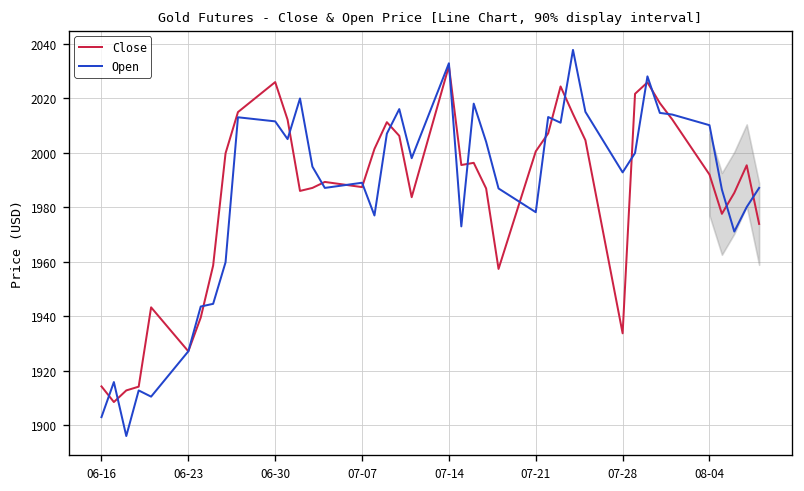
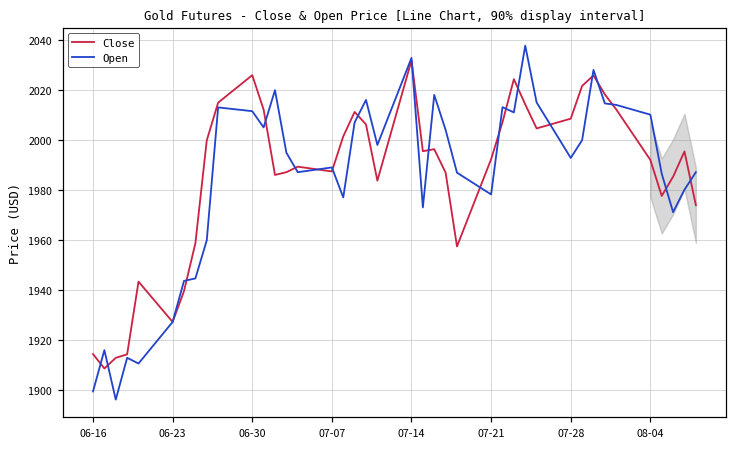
Open, 06-16: 1903 -> 1899
Close, 07-21: 2001 -> 1992
Close, 07-28: 1934 -> 2009
